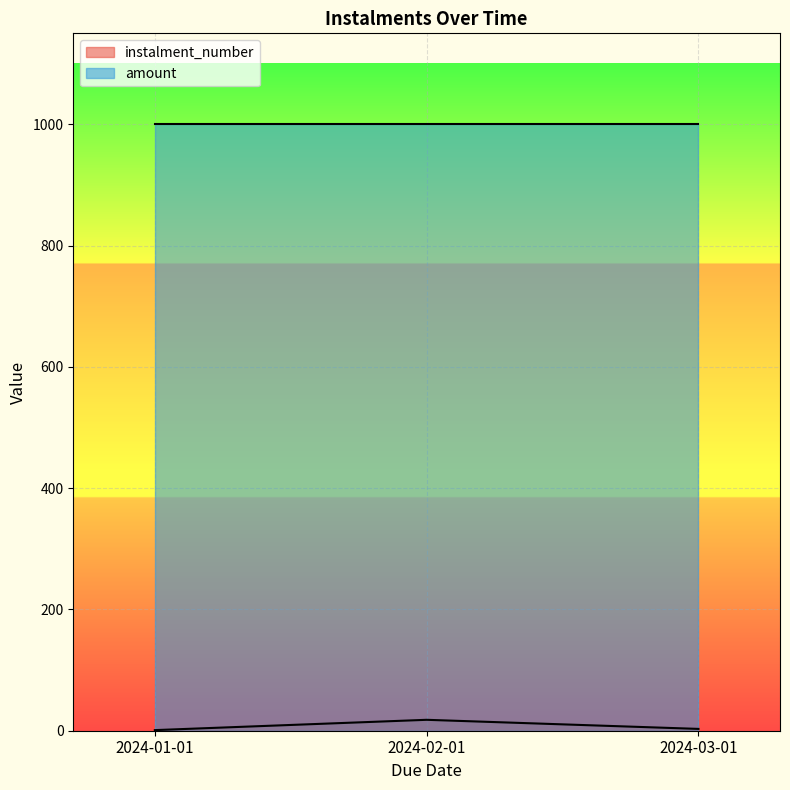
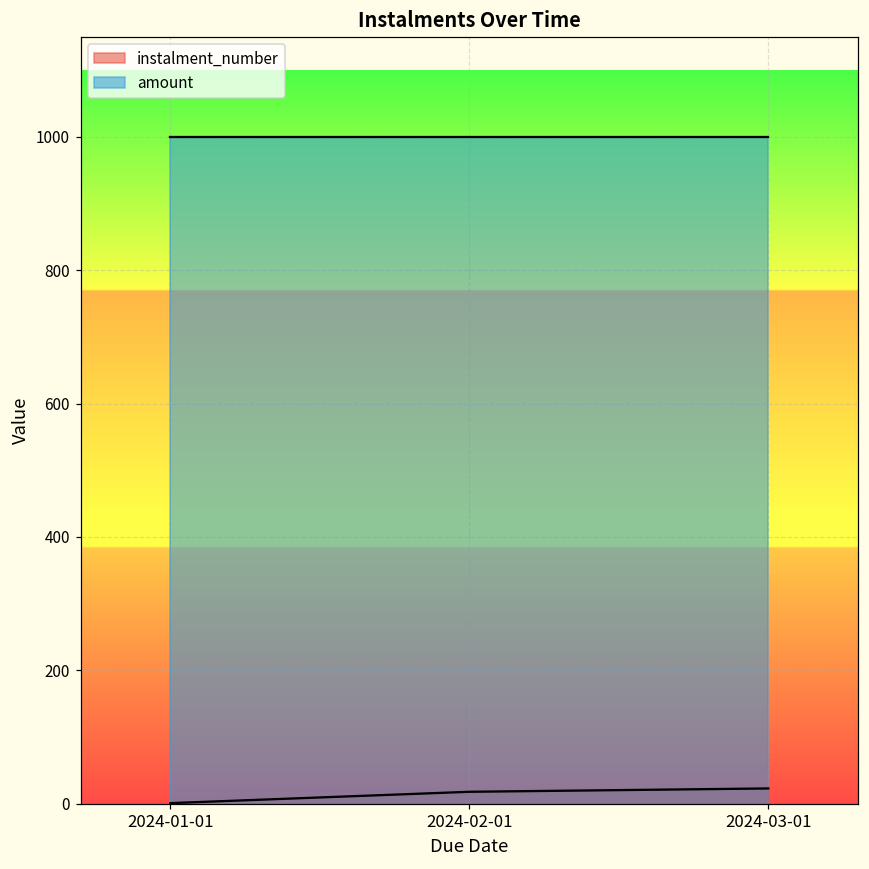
instalment_number, 2024-03-01: 0 -> 20
